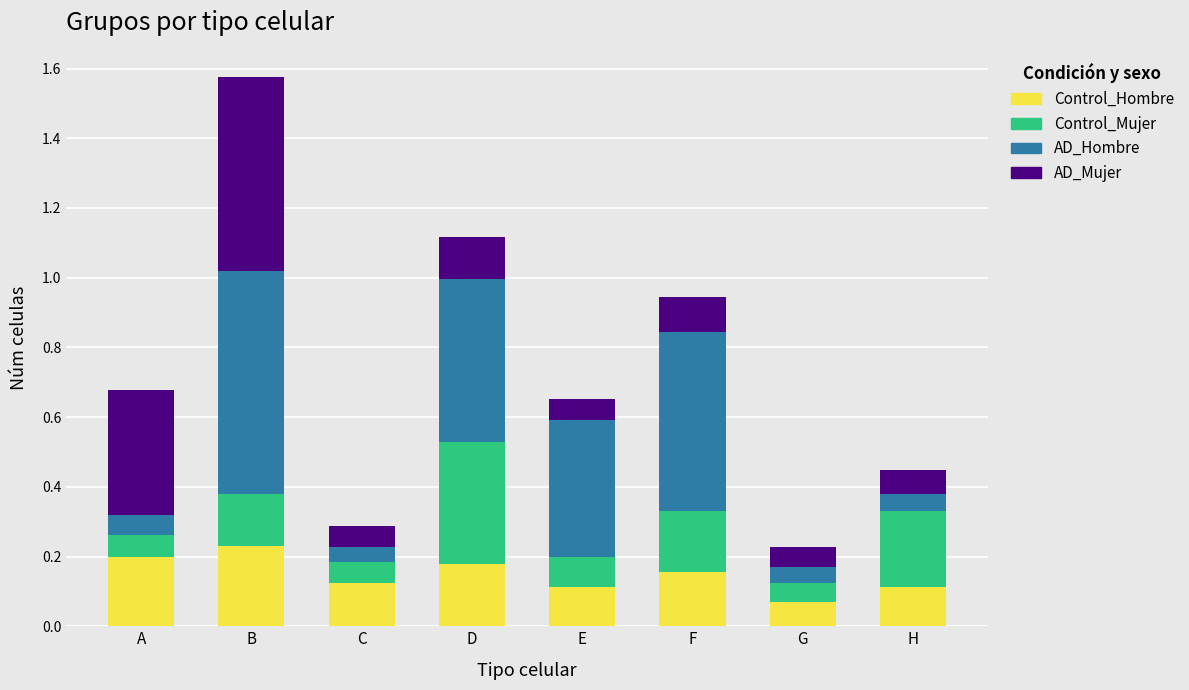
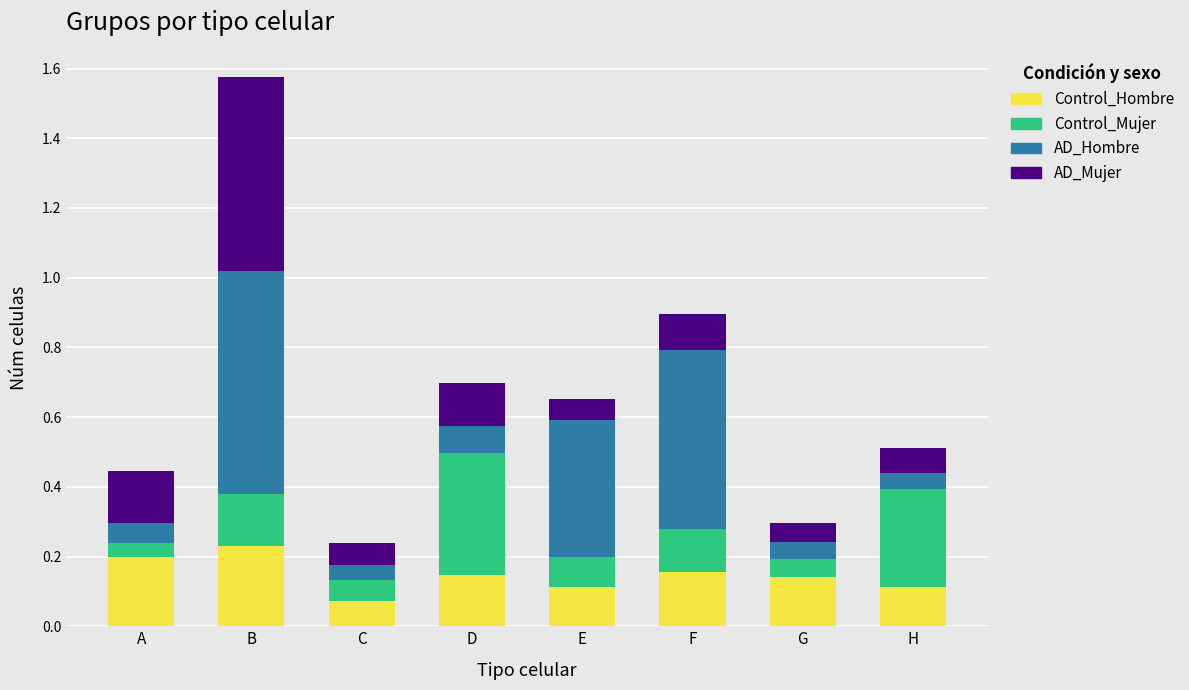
Control_Mujer, A: 0.06 -> 0.04
AD_Mujer, A: 0.36 -> 0.15
Control_Hombre, C: 0.12 -> 0.07
Control_Hombre, D: 0.18 -> 0.15
AD_Hombre, D: 0.47 -> 0.08
Control_Mujer, F: 0.17 -> 0.12
Control_Hombre, G: 0.07 -> 0.14
Control_Mujer, H: 0.22 -> 0.28
